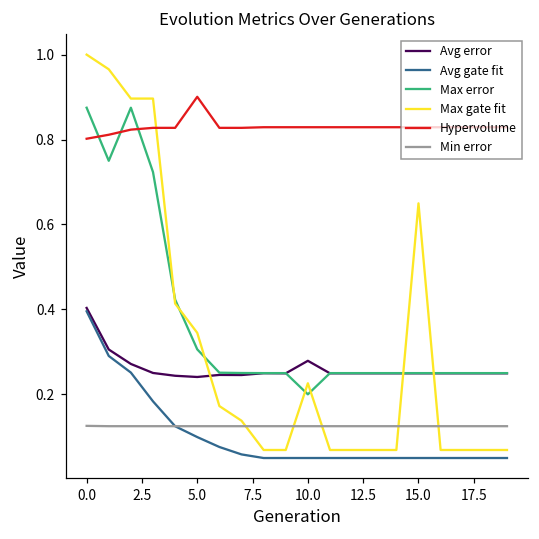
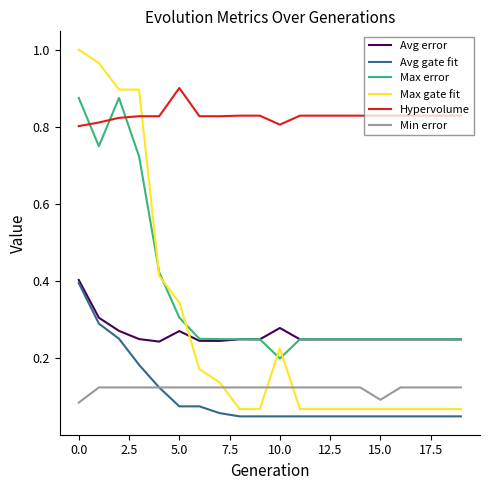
Min error, 0.0: 0.13 -> 0.09
Avg error, 5.0: 0.24 -> 0.27
Avg gate fit, 5.0: 0.10 -> 0.08
Hypervolume, 10.0: 0.83 -> 0.81
Max gate fit, 15.0: 0.65 -> 0.07
Min error, 15.0: 0.13 -> 0.09
